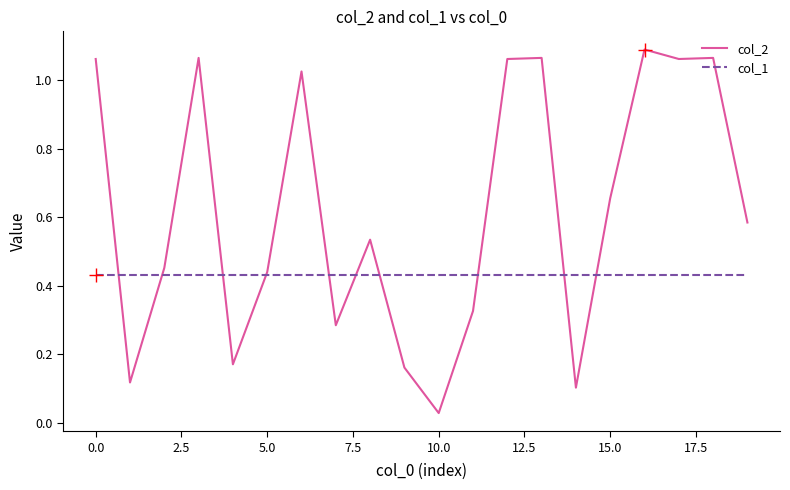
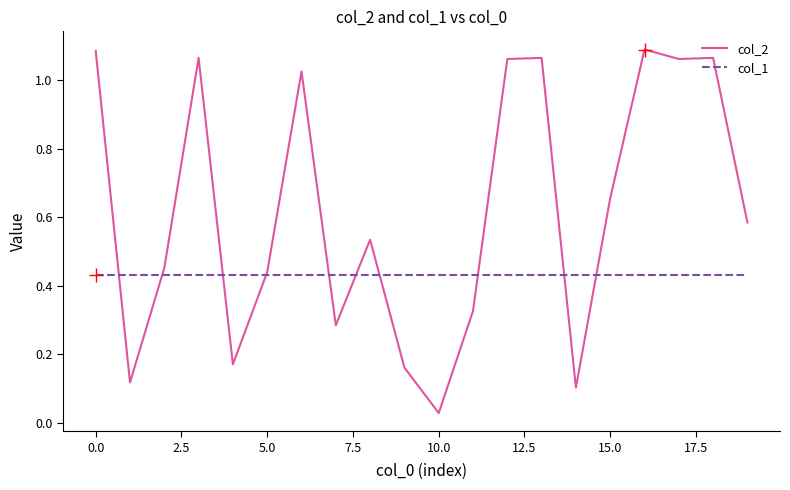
col_2, 0.0: 1.06 -> 1.09
